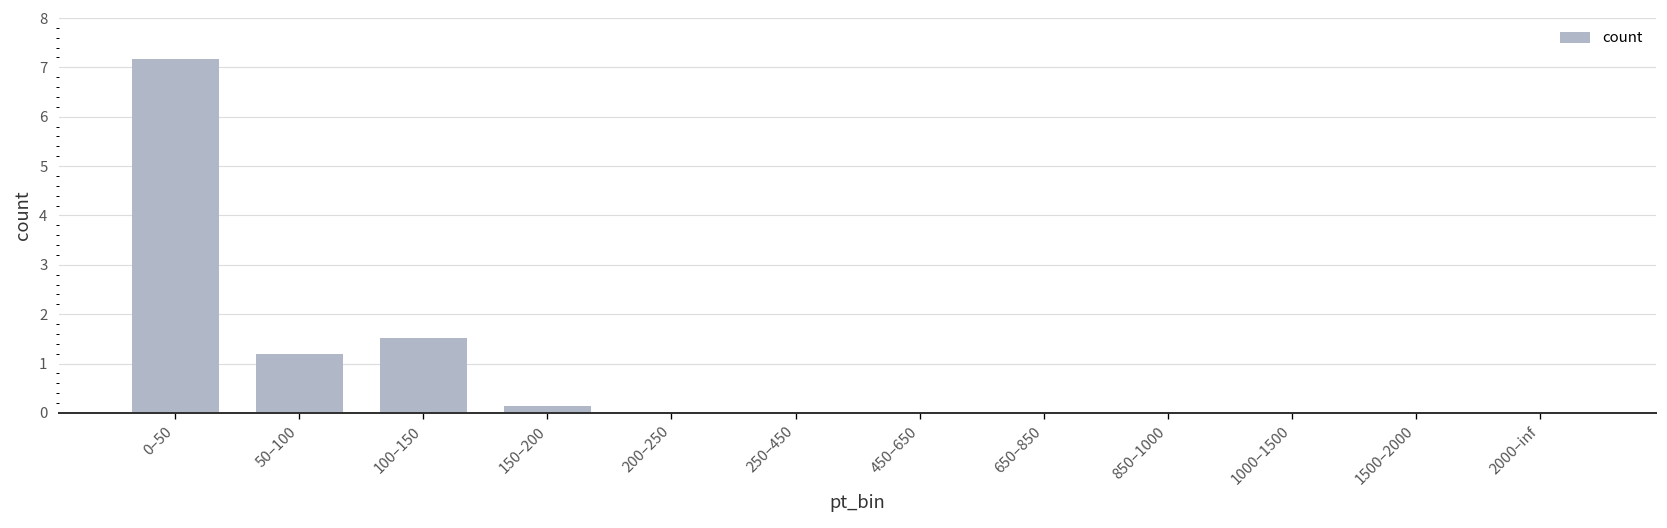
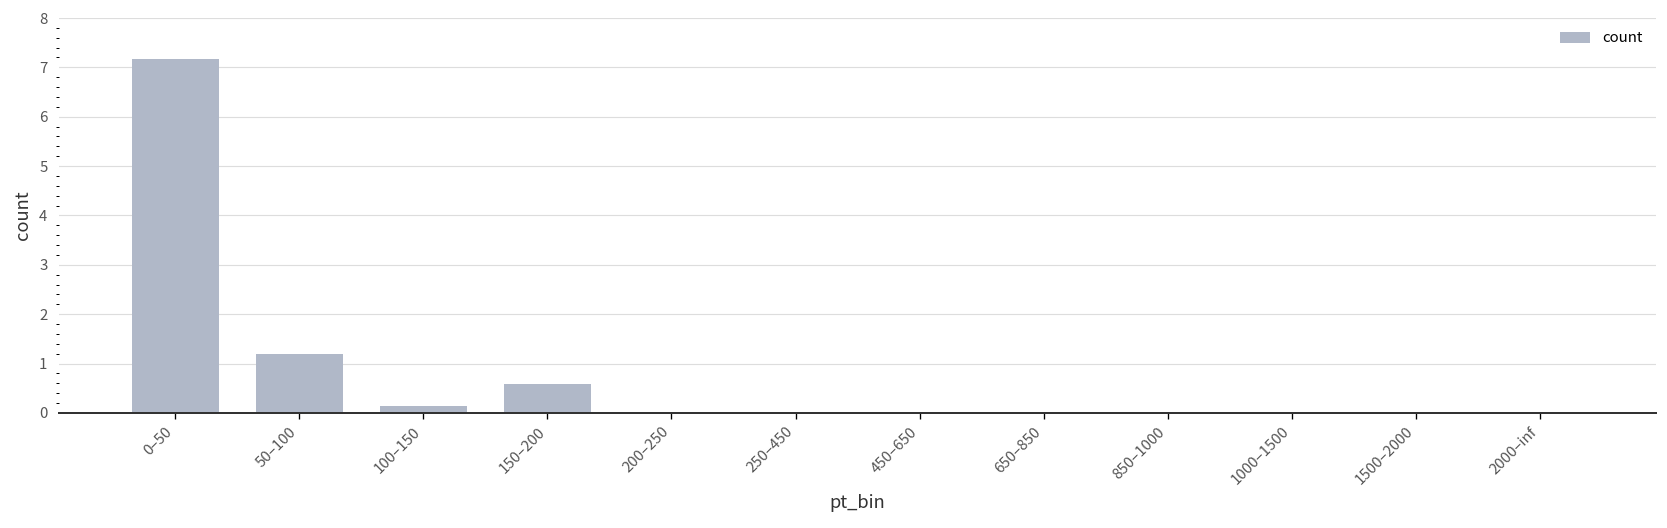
100–150: 1.5 -> 0.1
150–200: 0.1 -> 0.6
